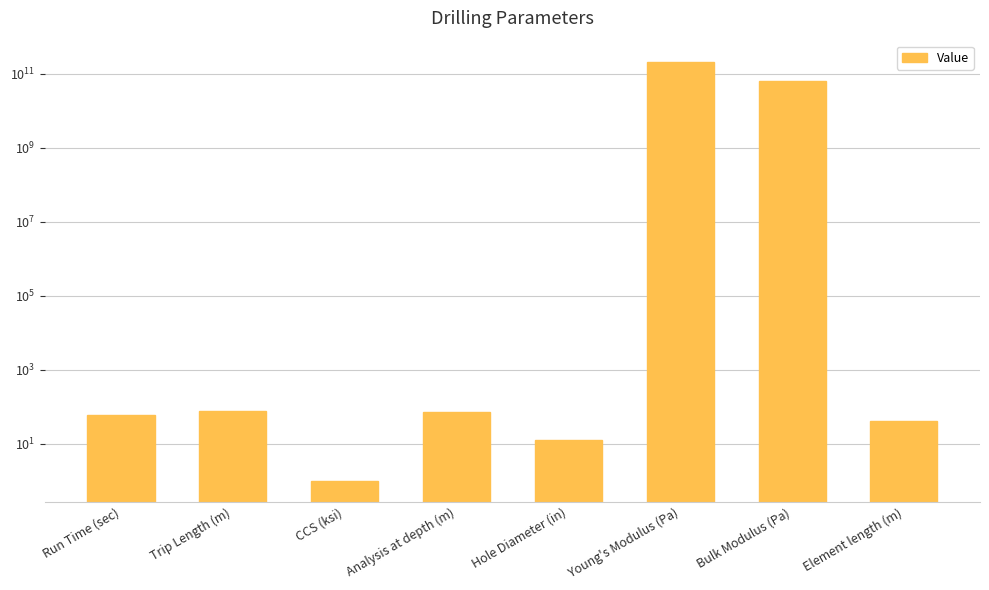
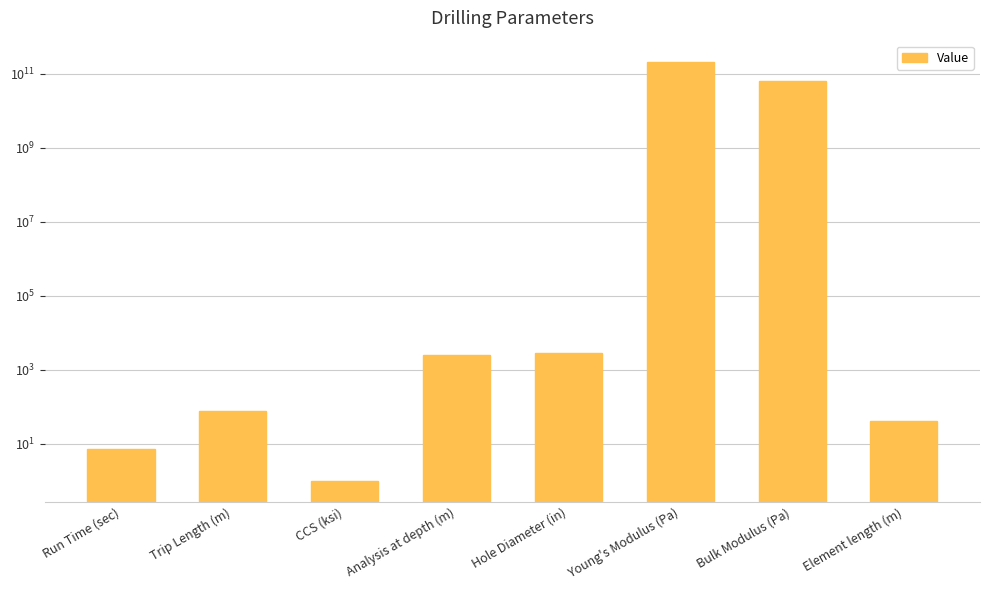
Run Time (sec): 60 -> 7
Analysis at depth (m): 70 -> 3000
Hole Diameter (in): 12 -> 3000
